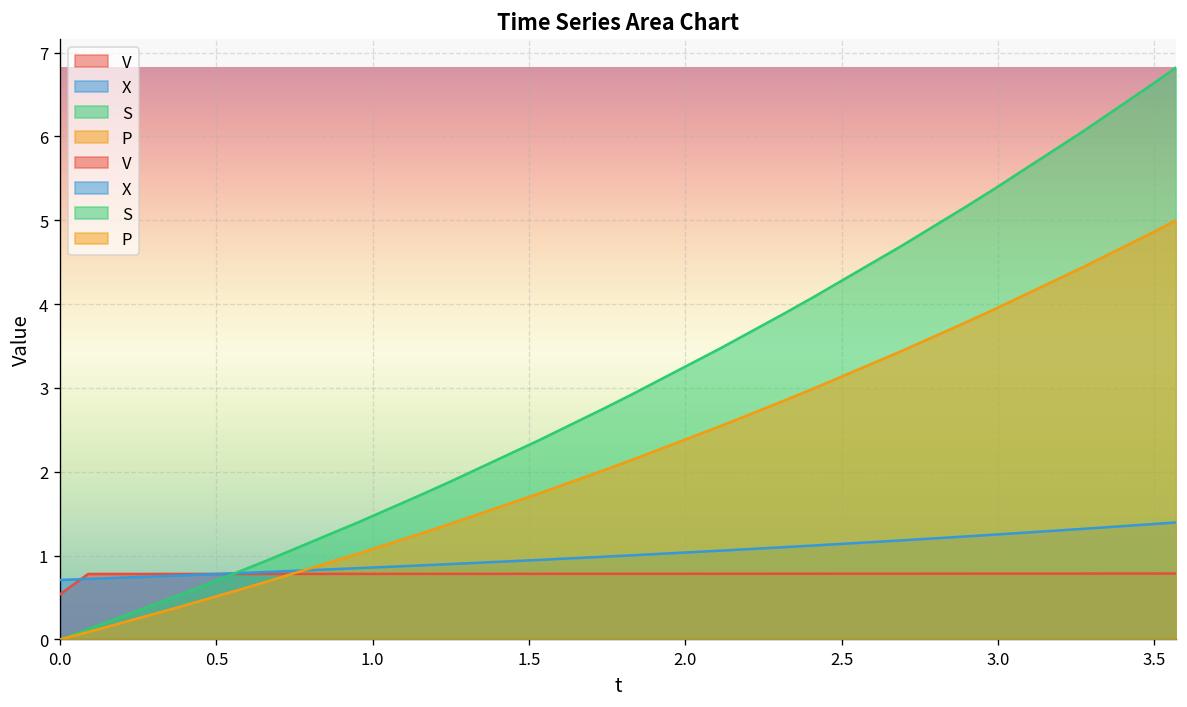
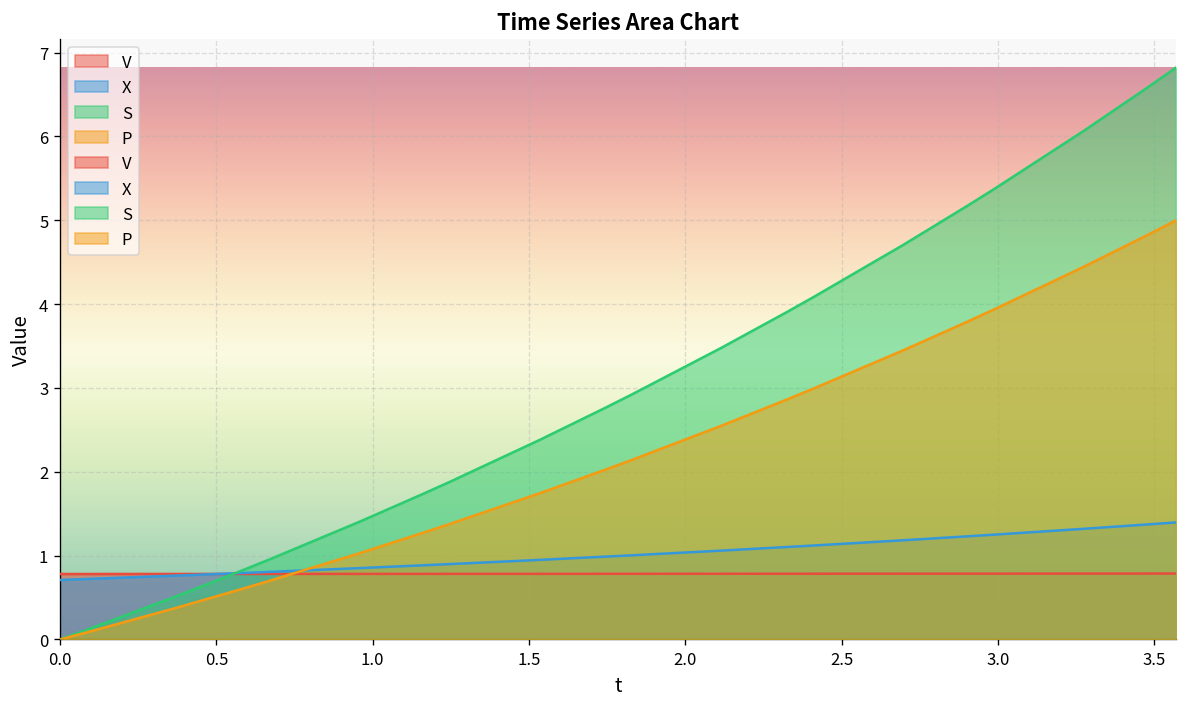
V, 0.0: 0.5 -> 0.8
